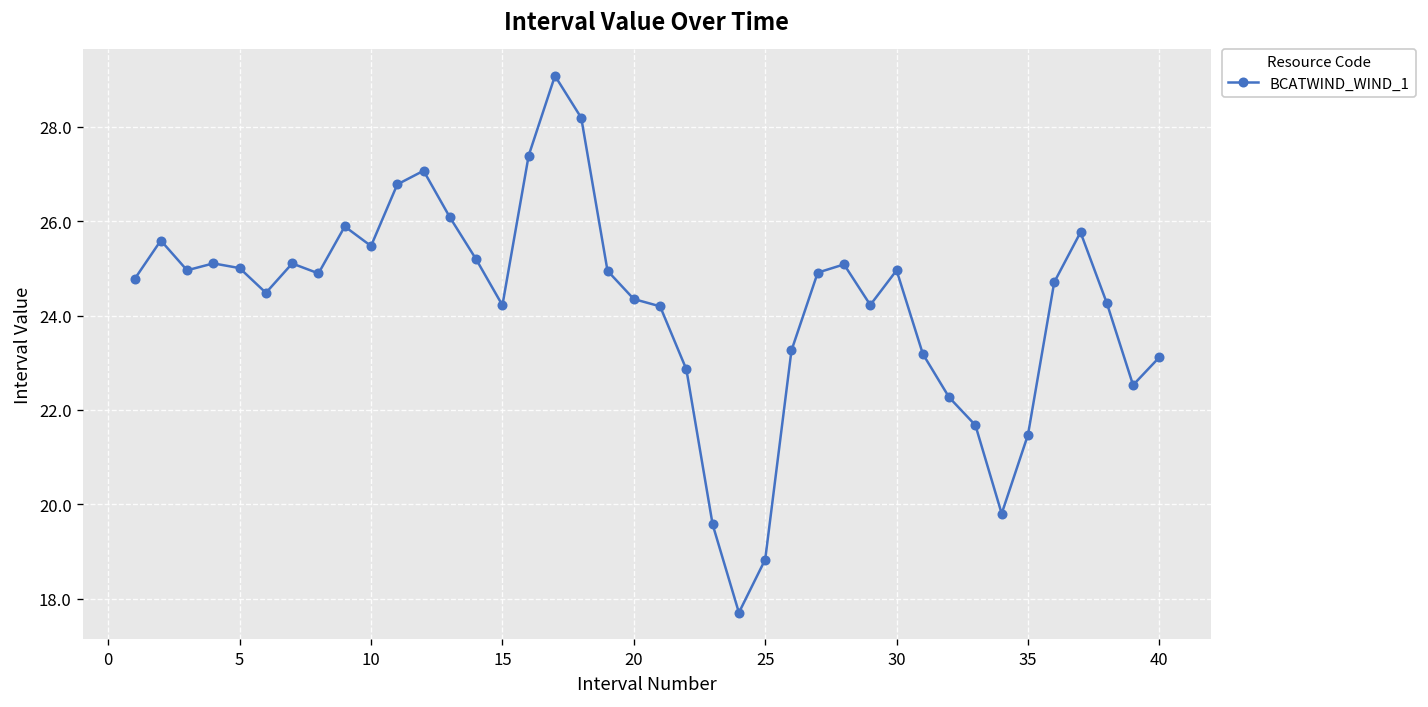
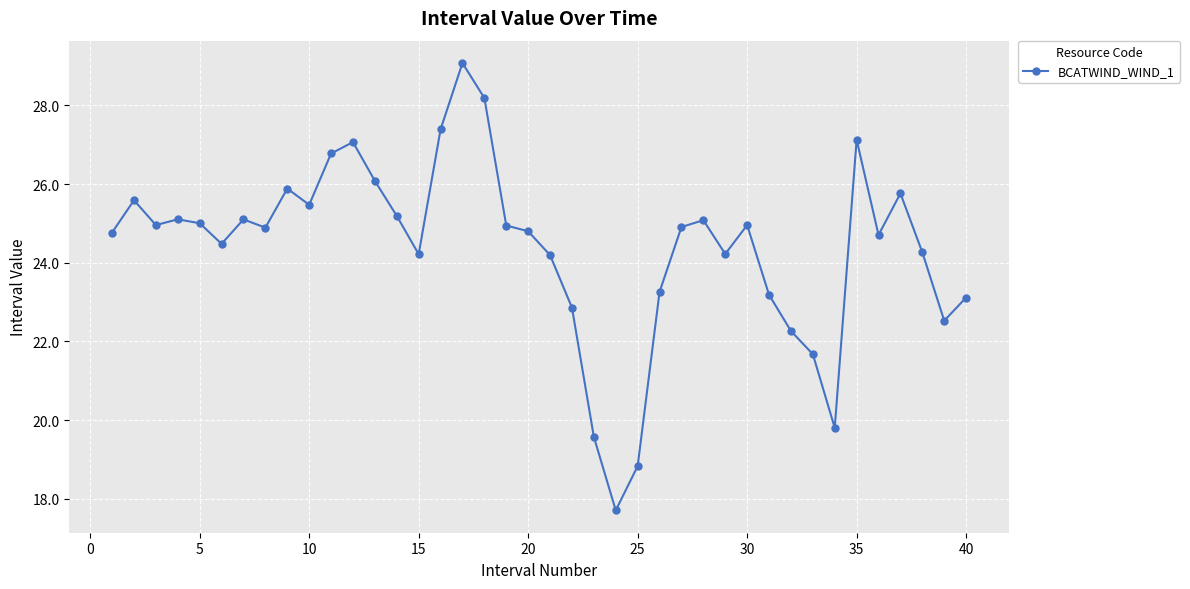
20: 24.3 -> 24.8
35: 21.5 -> 27.1
